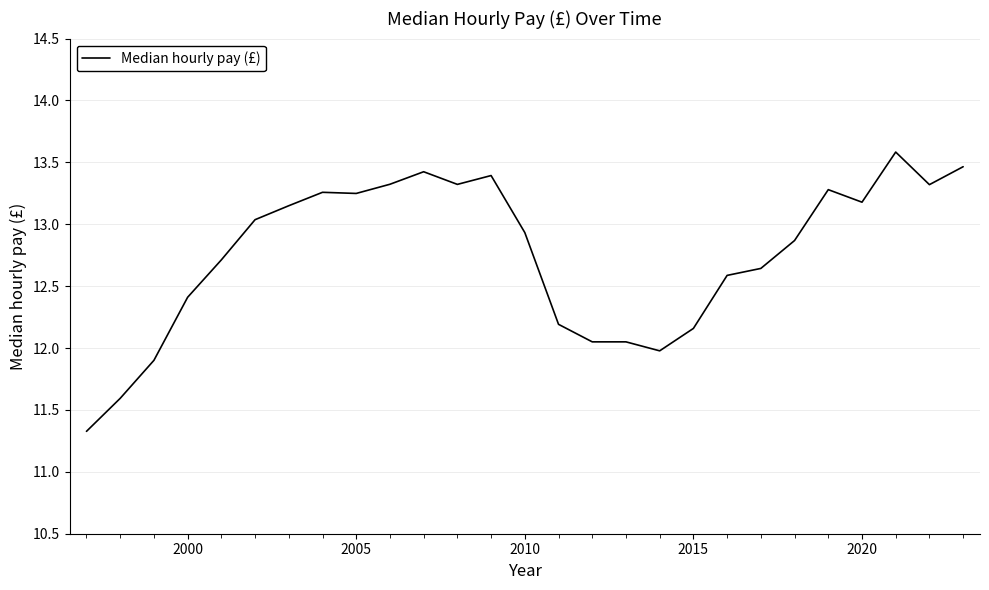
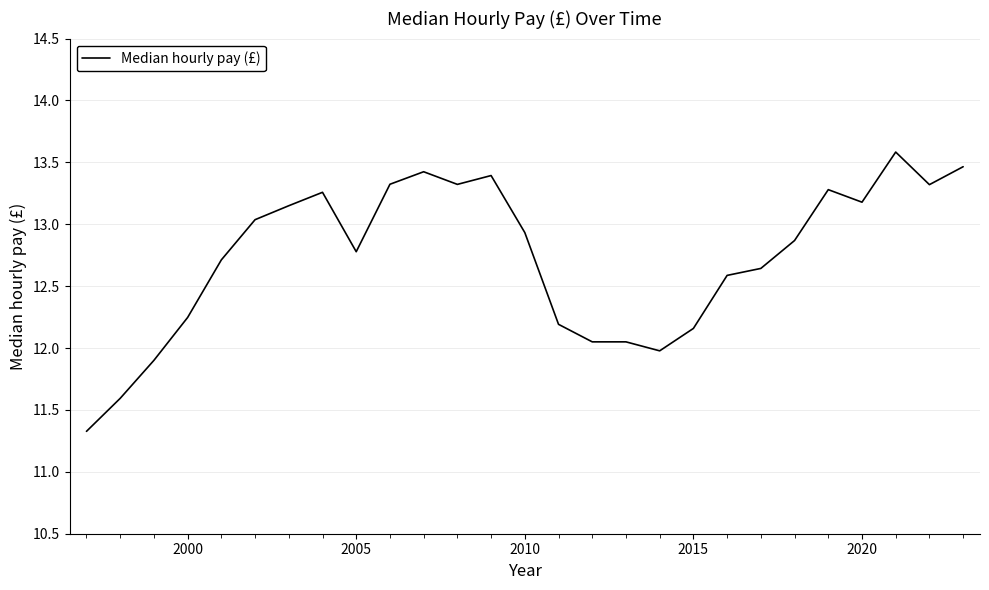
2000: 12.41 -> 12.25
2005: 13.25 -> 12.78
